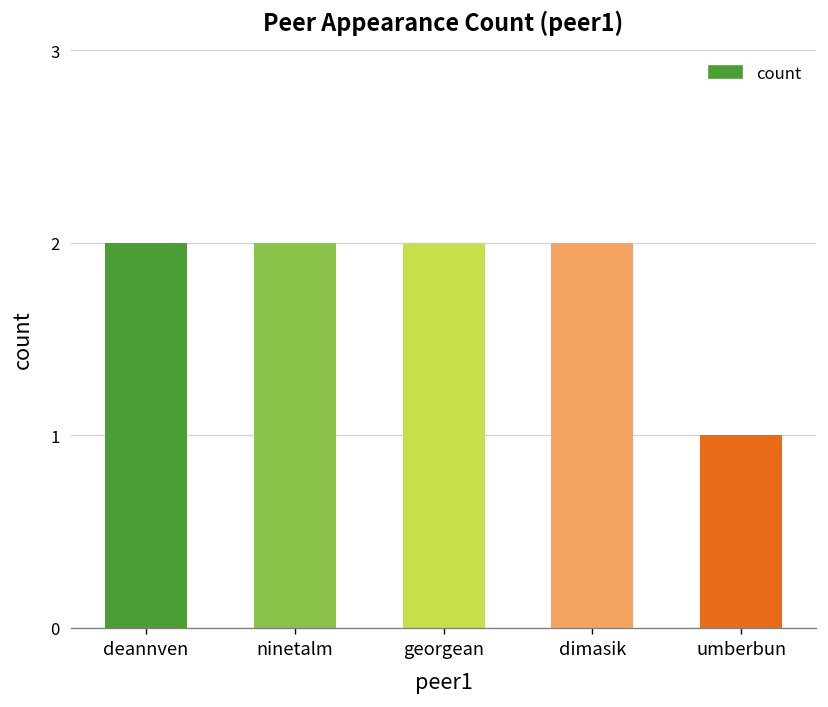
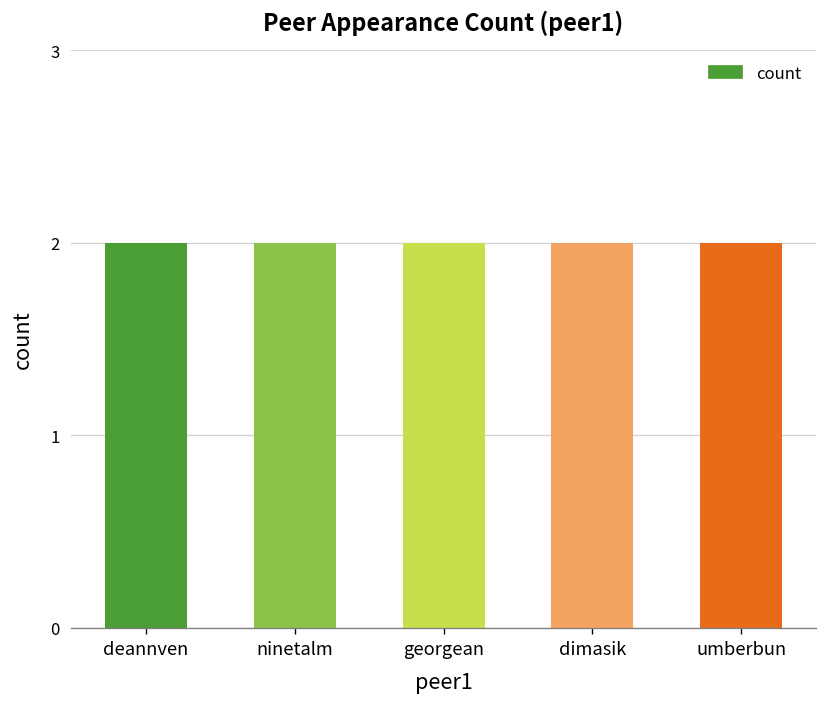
umberbun: 1 -> 2
